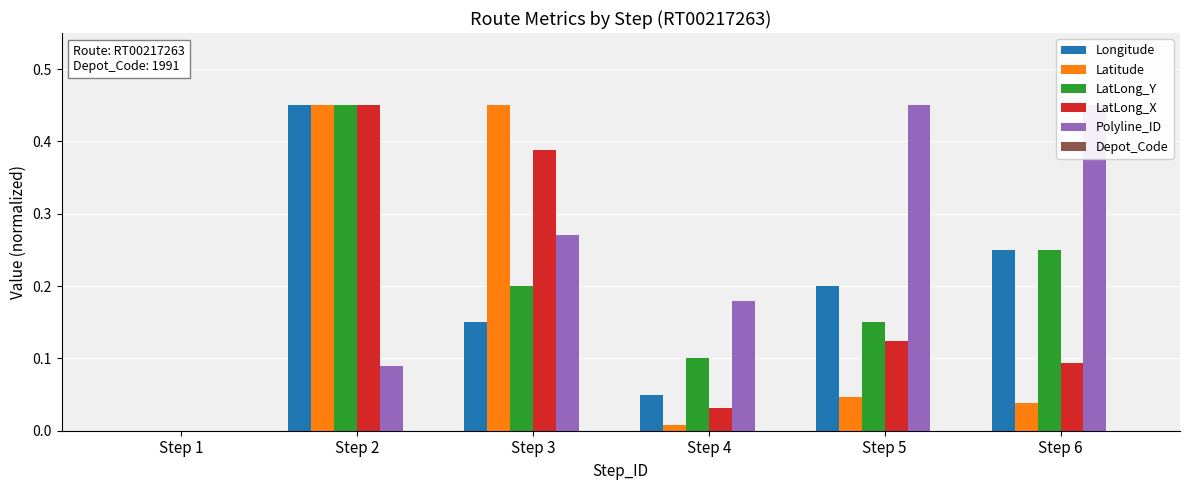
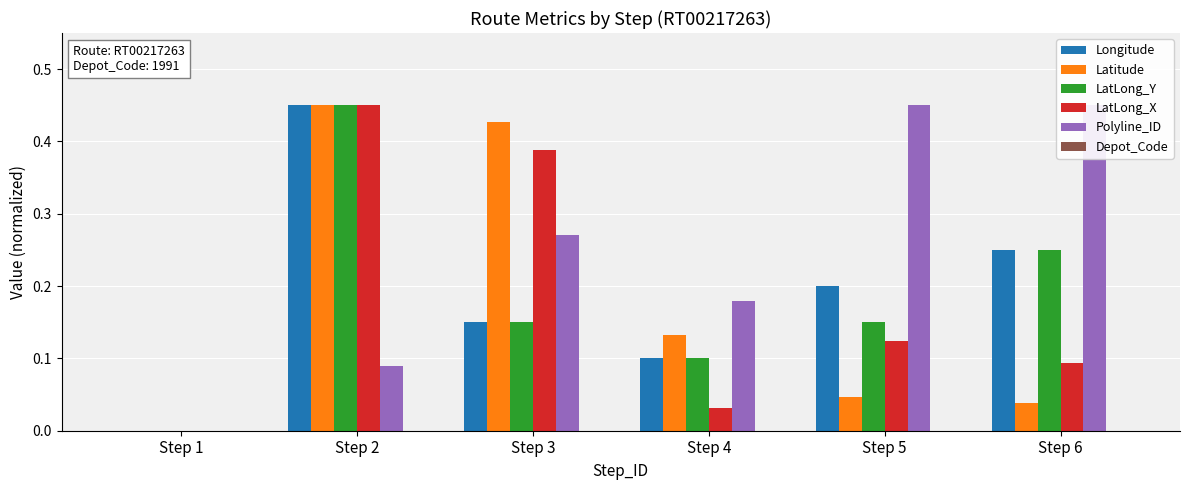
Latitude, Step 3: 0.45 -> 0.43
LatLong_Y, Step 3: 0.20 -> 0.15
Longitude, Step 4: 0.05 -> 0.10
Latitude, Step 4: 0.01 -> 0.13
